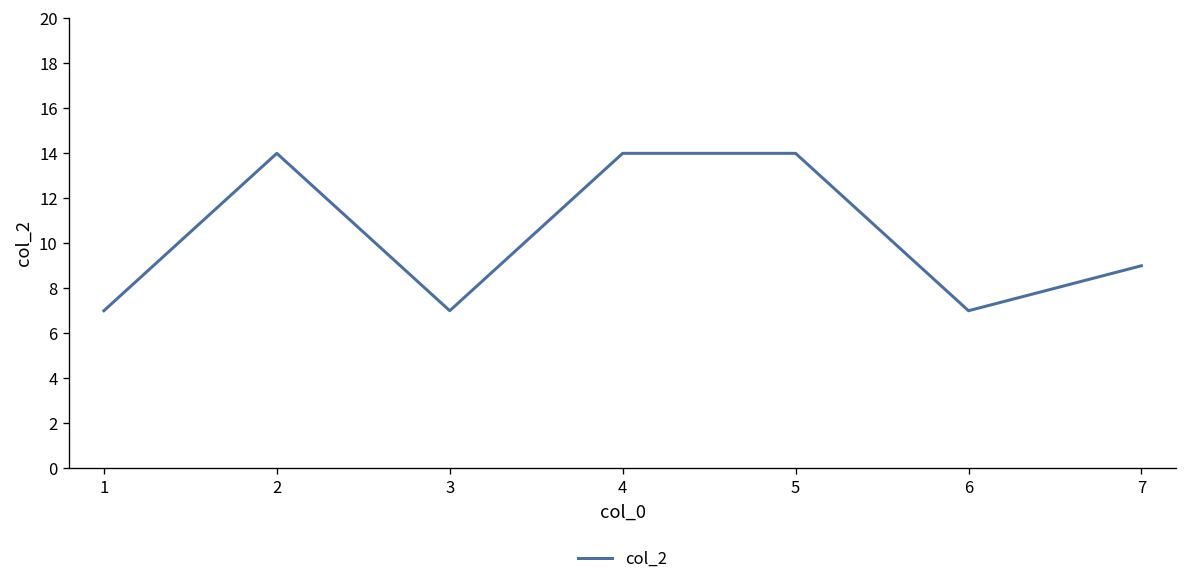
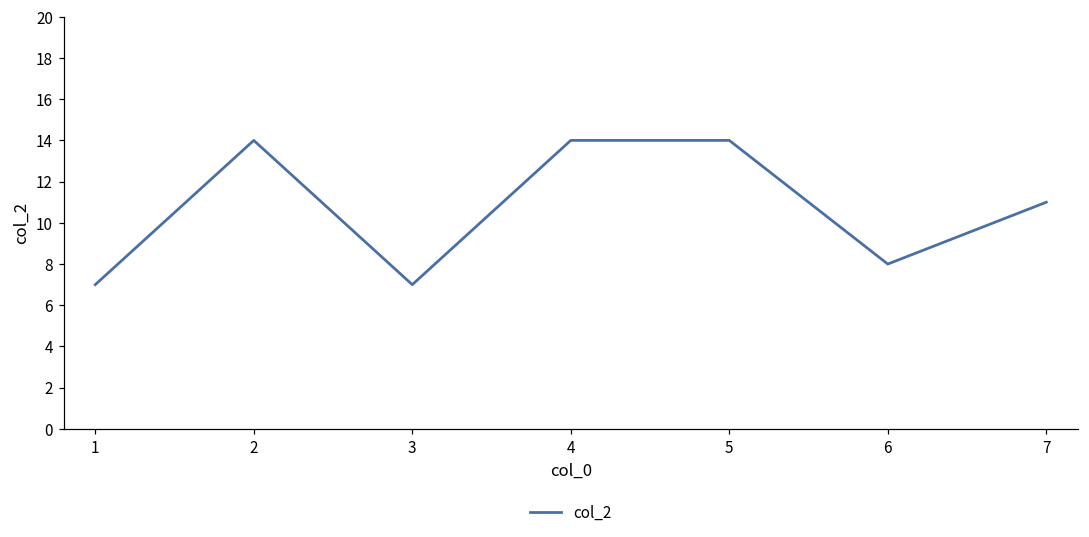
6: 7 -> 8
7: 9 -> 11
